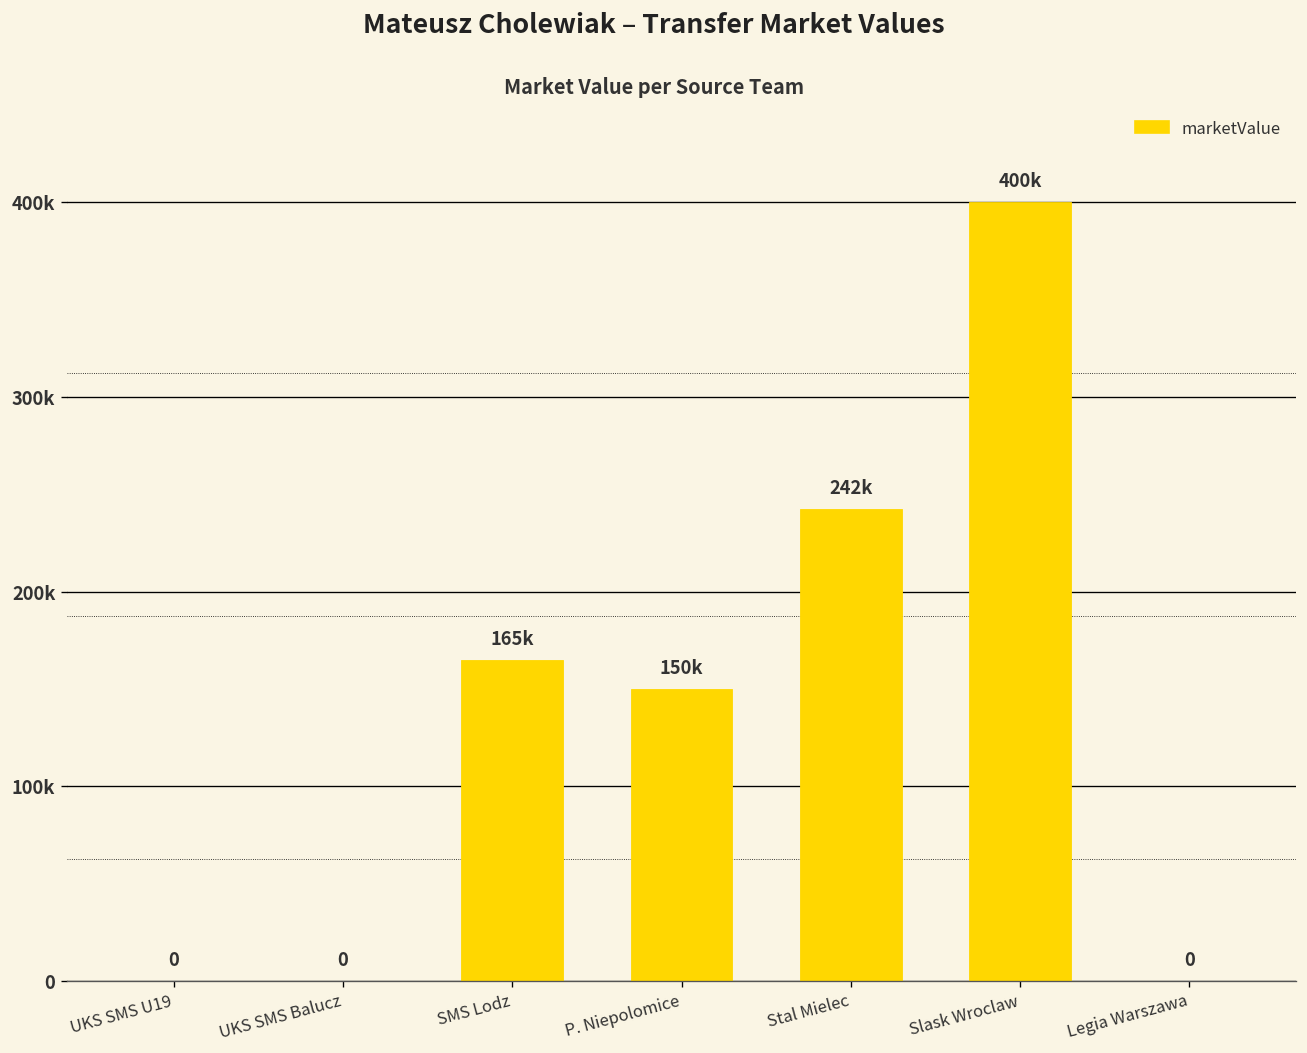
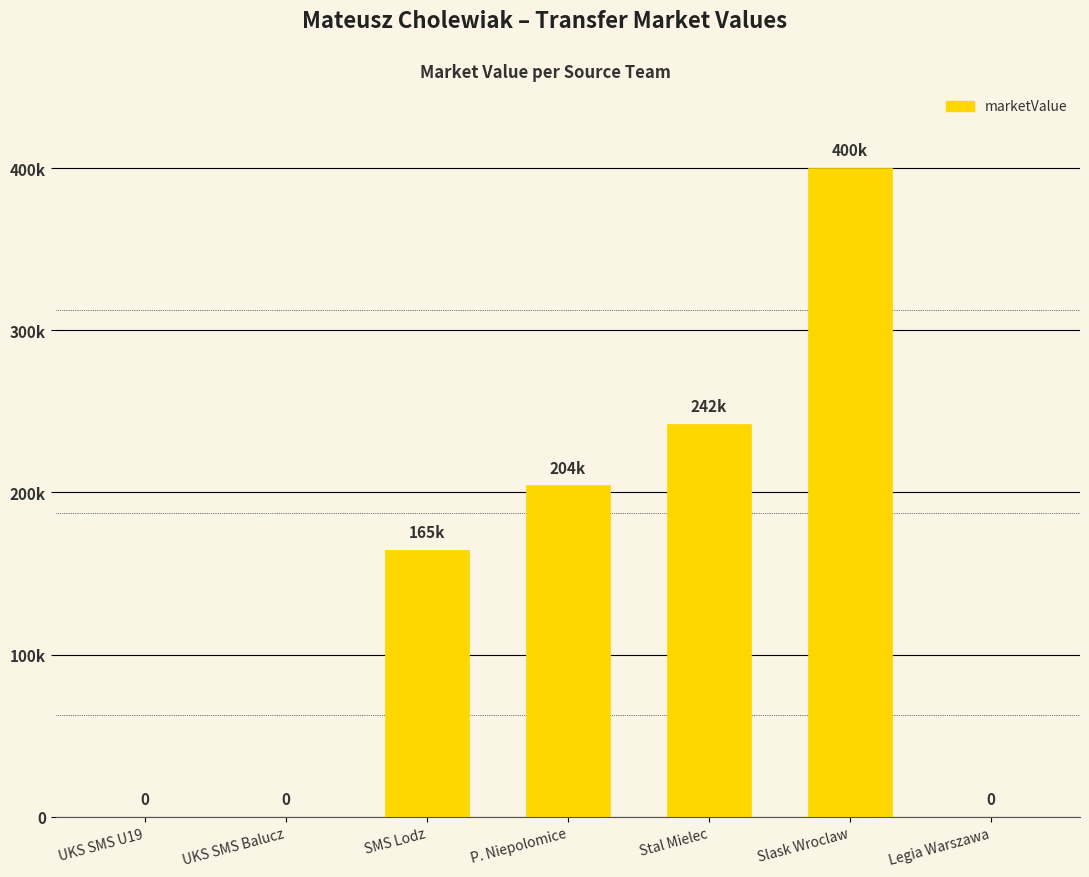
P. Niepolomice: 150k -> 204k
